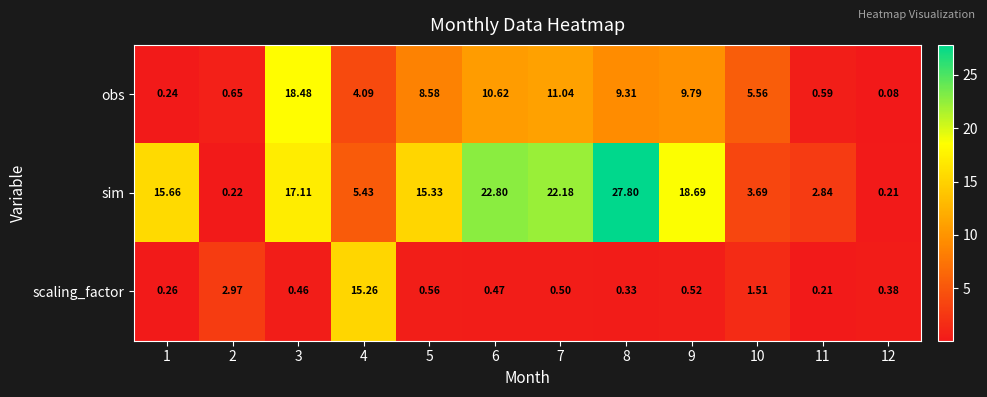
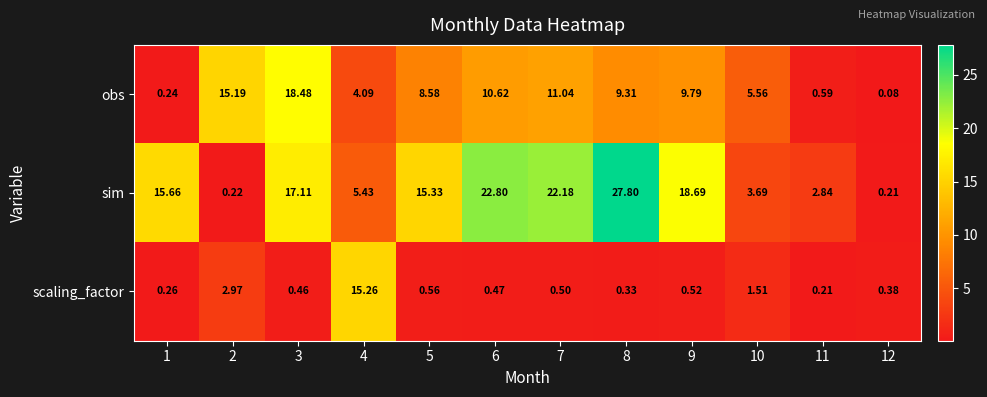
obs, 2: 0.65 -> 15.19
